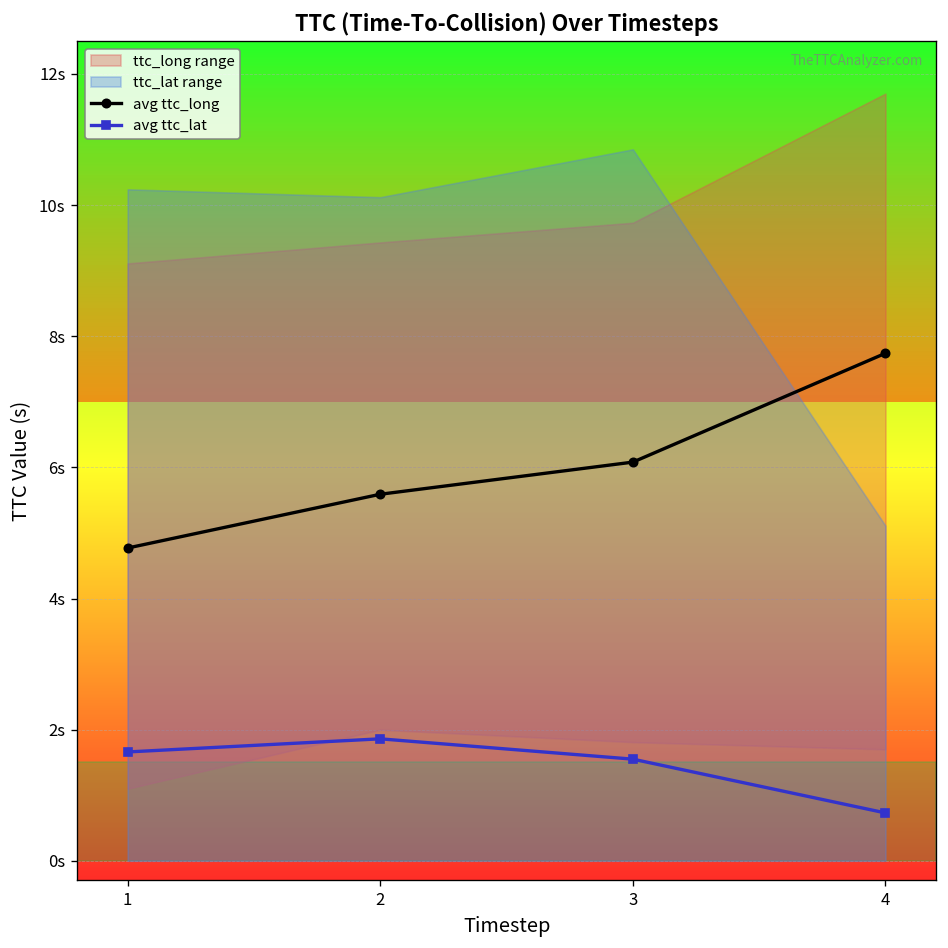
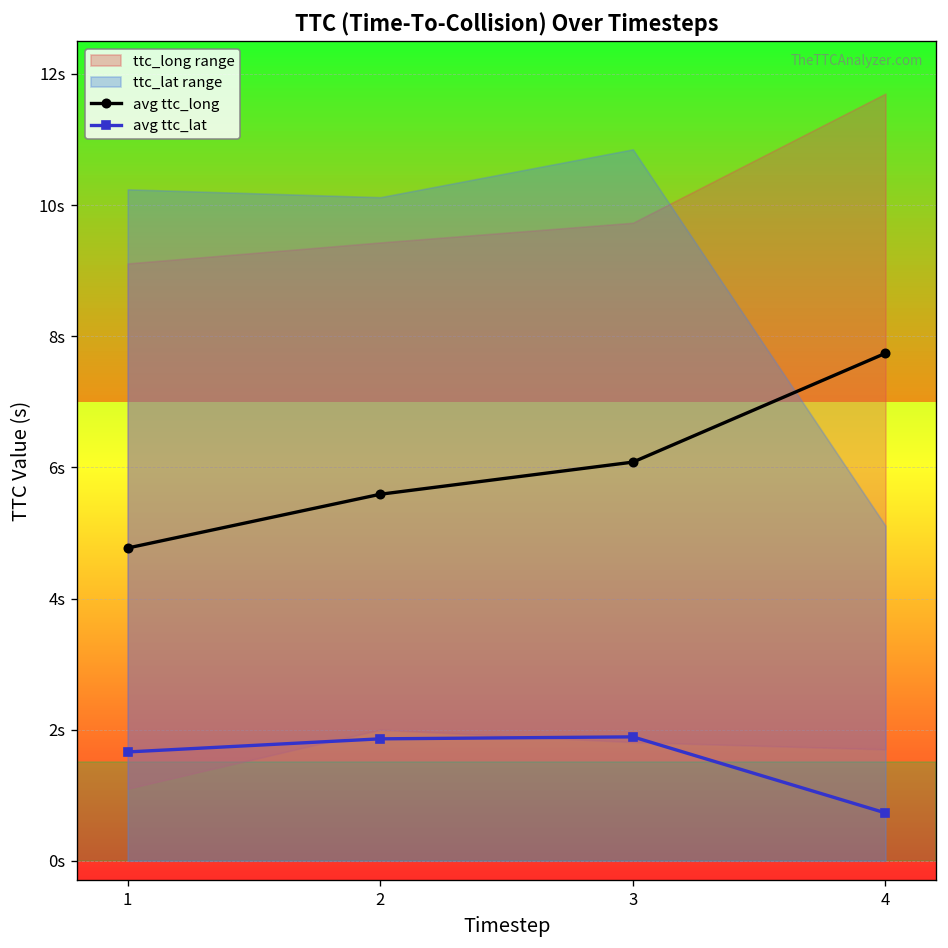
avg ttc_lat, 3: 1.6s -> 1.9s
